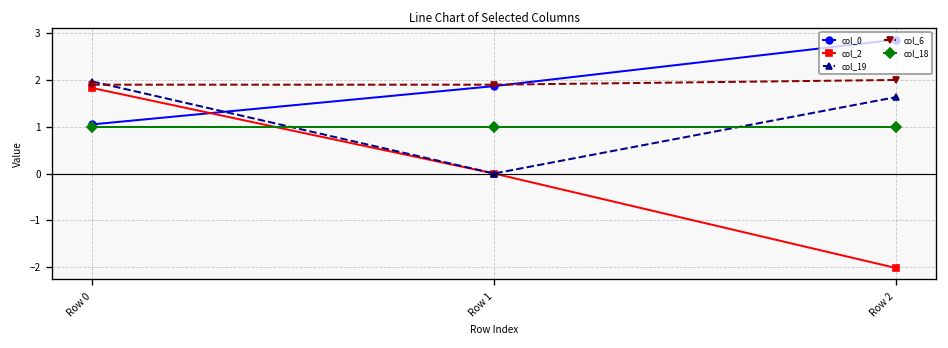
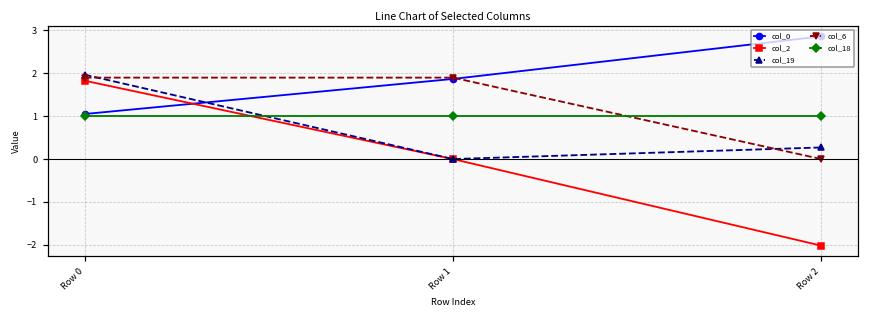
col_19, Row 2: 1.6 -> 0.3
col_6, Row 2: 2 -> 0
